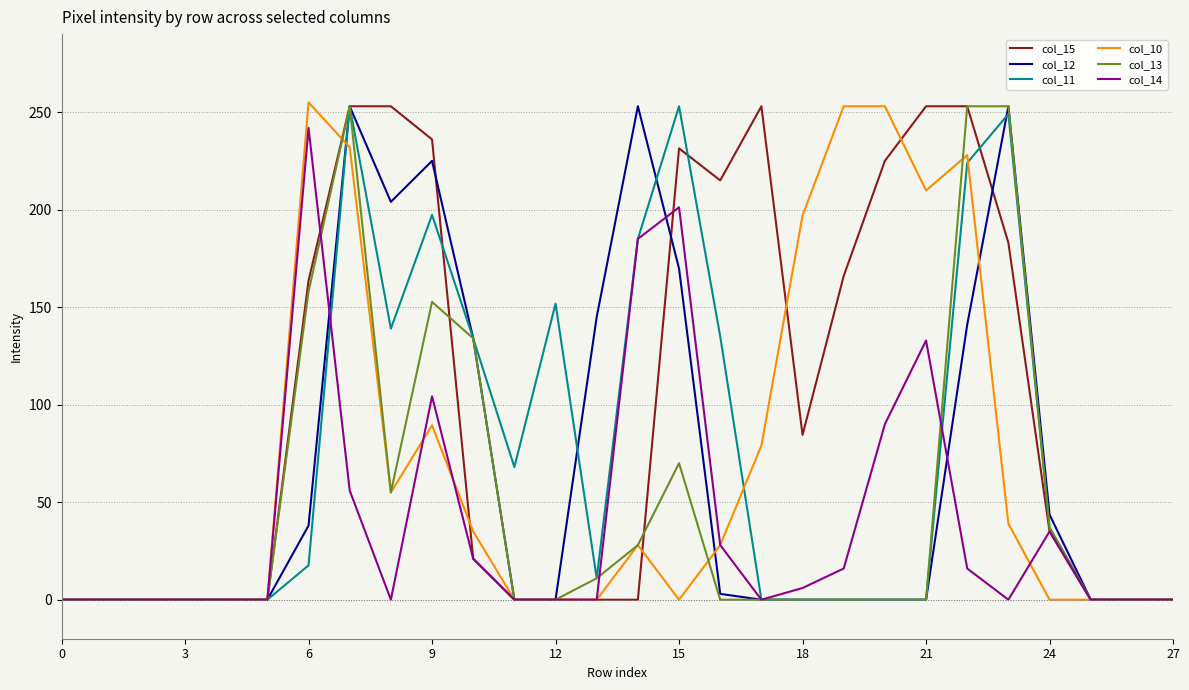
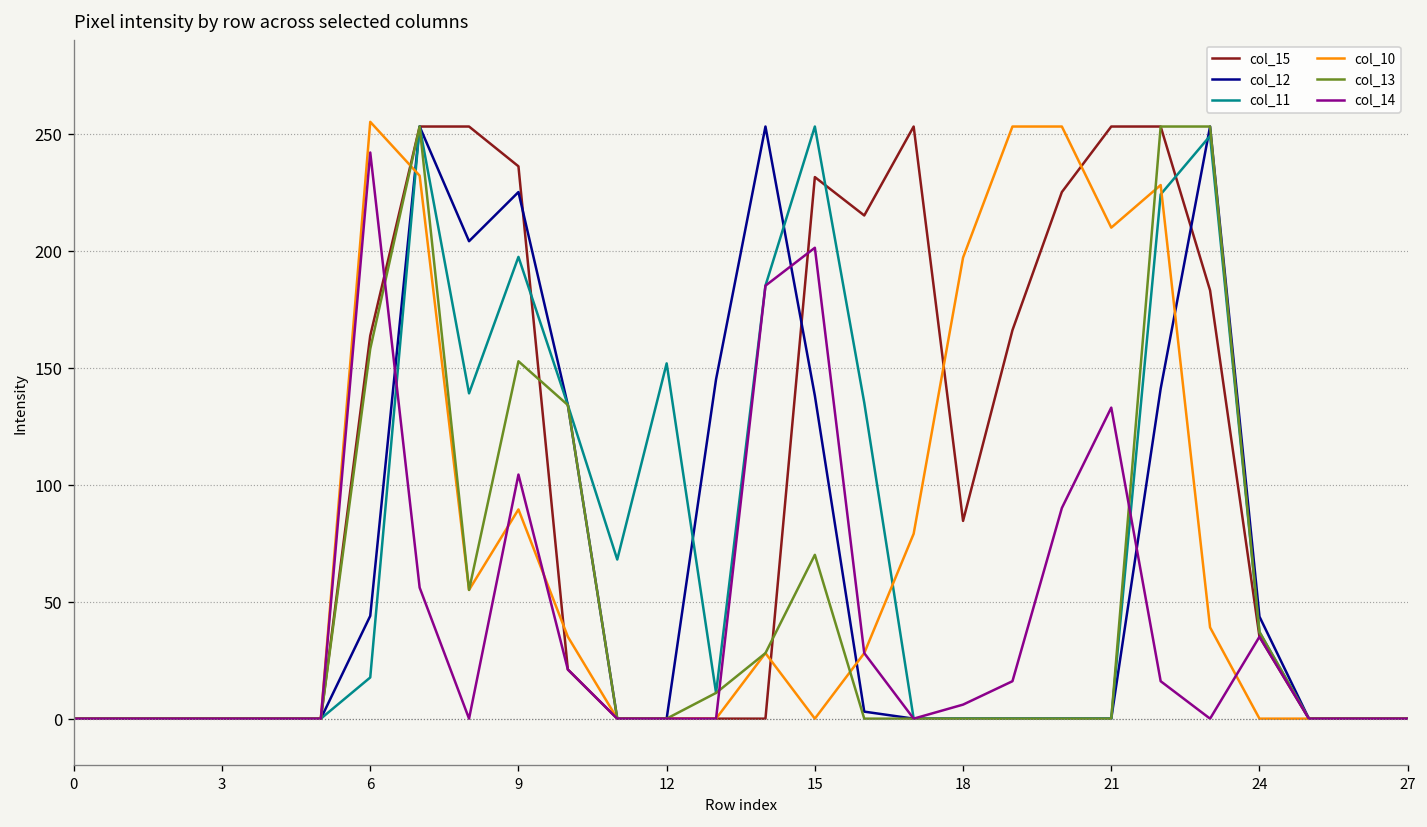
col_12, 6: 38 -> 44
col_12, 15: 170 -> 138
